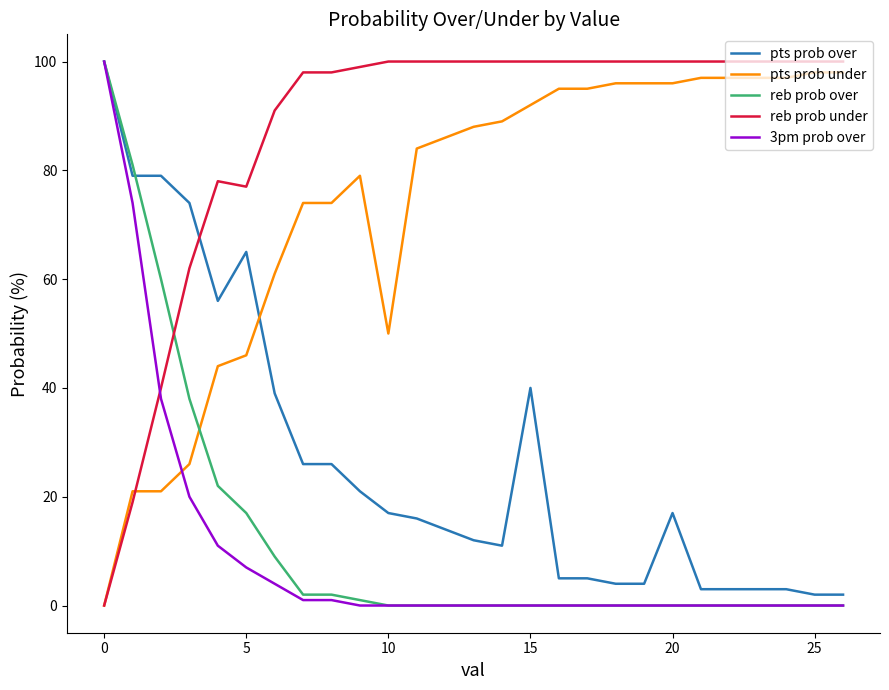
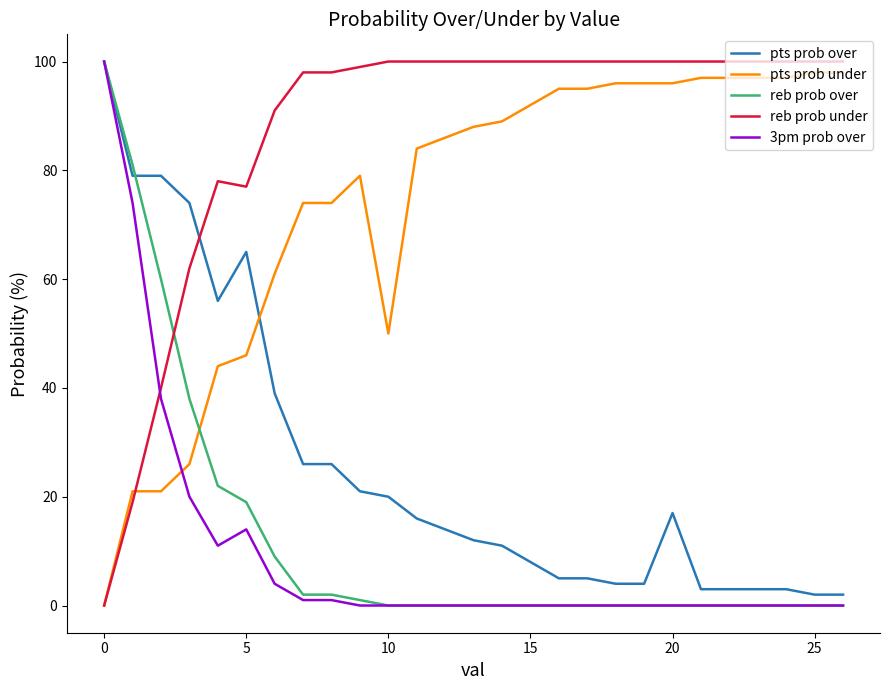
reb prob over, 5: 17 -> 19
3pm prob over, 5: 7 -> 14
pts prob over, 10: 17 -> 20
pts prob over, 15: 40 -> 8
